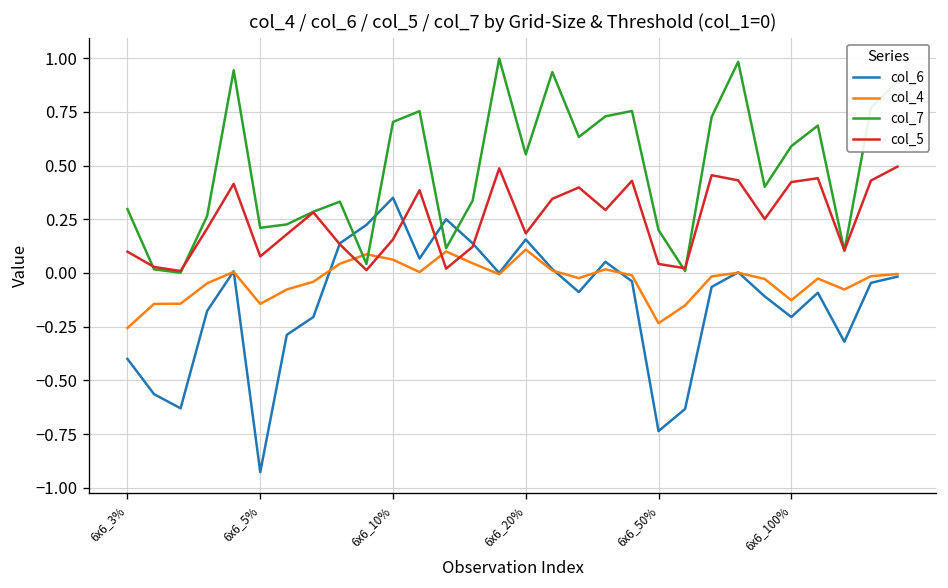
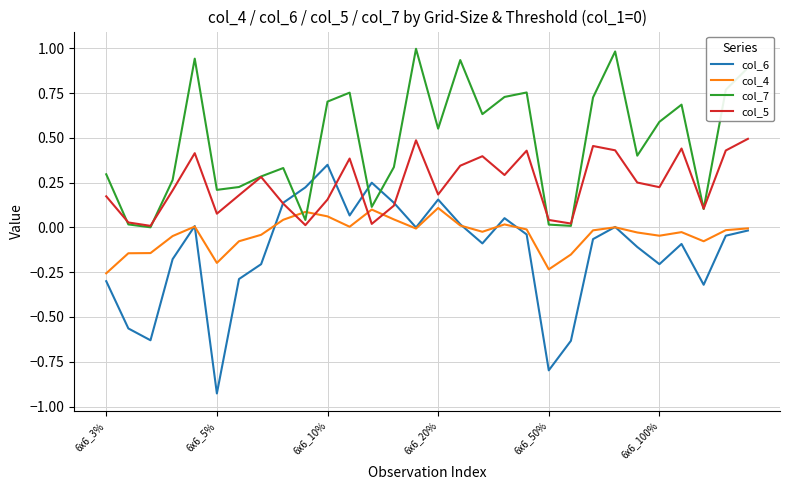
col_6, 6x6_3%: -0.4 -> -0.3
col_5, 6x6_3%: 0.10 -> 0.17
col_4, 6x6_5%: -0.14 -> -0.20
col_6, 6x6_50%: -0.74 -> -0.80
col_7, 6x6_50%: 0.20 -> 0.02
col_4, 6x6_100%: -0.13 -> -0.05
col_5, 6x6_100%: 0.42 -> 0.23
